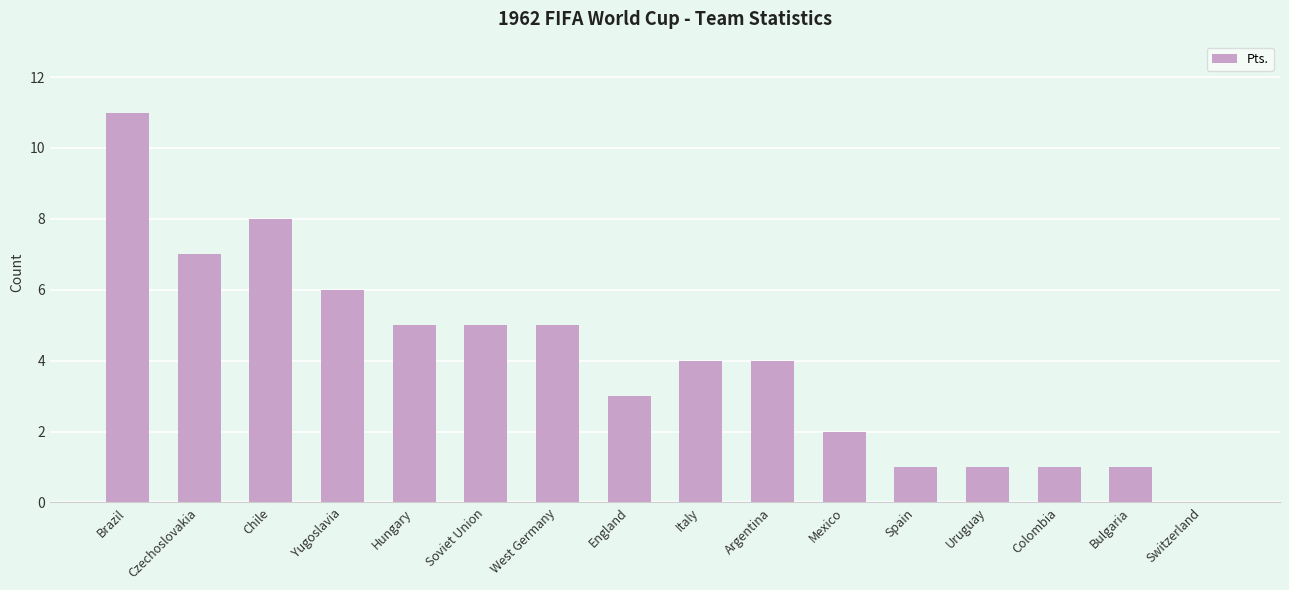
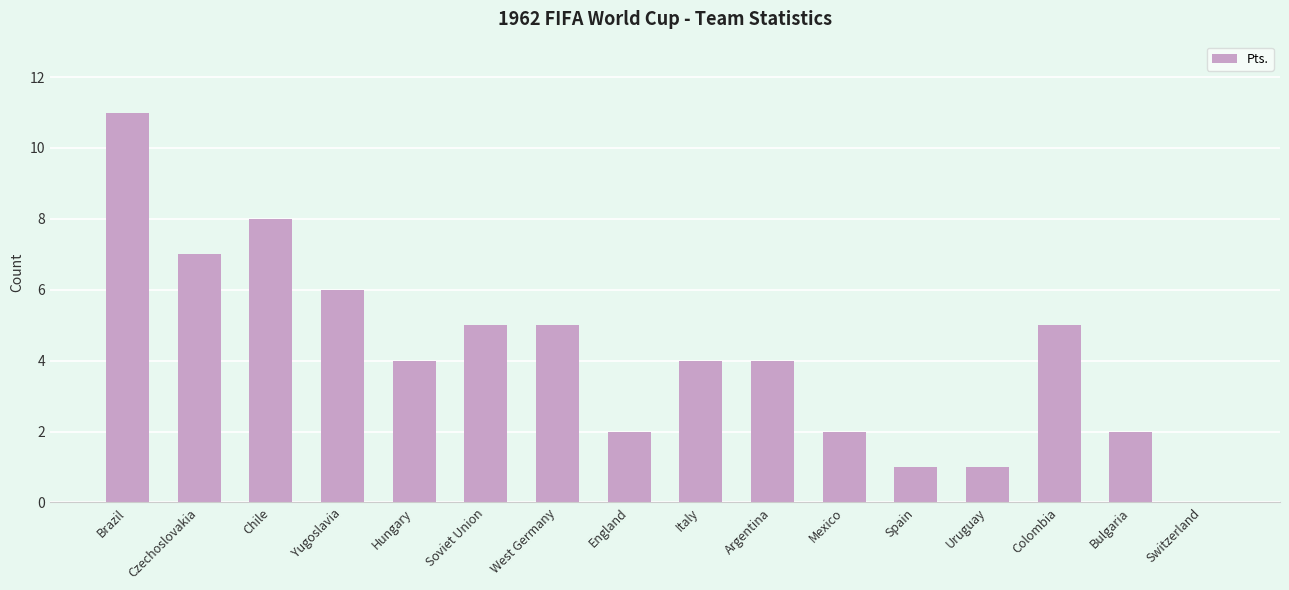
Hungary: 5 -> 4
England: 3 -> 2
Colombia: 1 -> 5
Bulgaria: 1 -> 2
